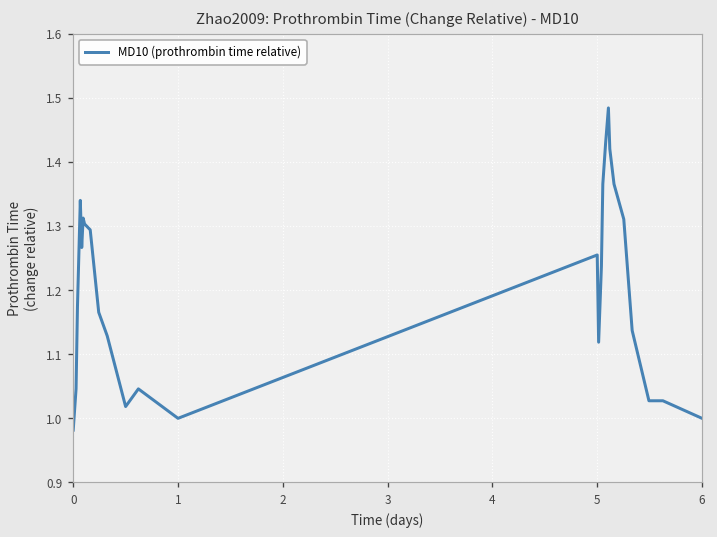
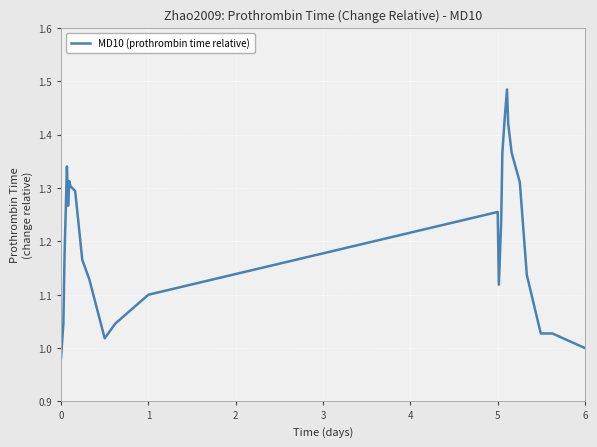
1: 1.0 -> 1.1
